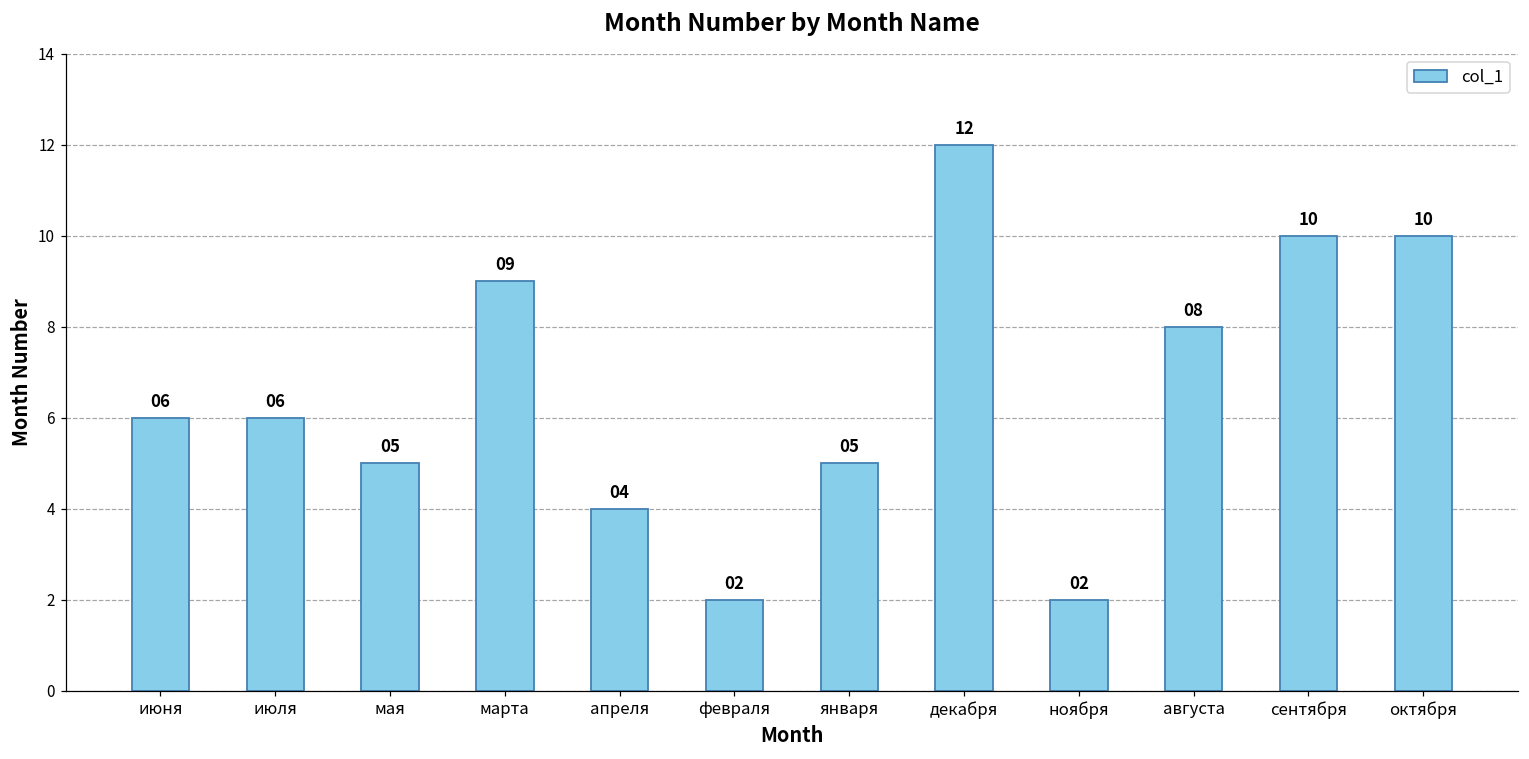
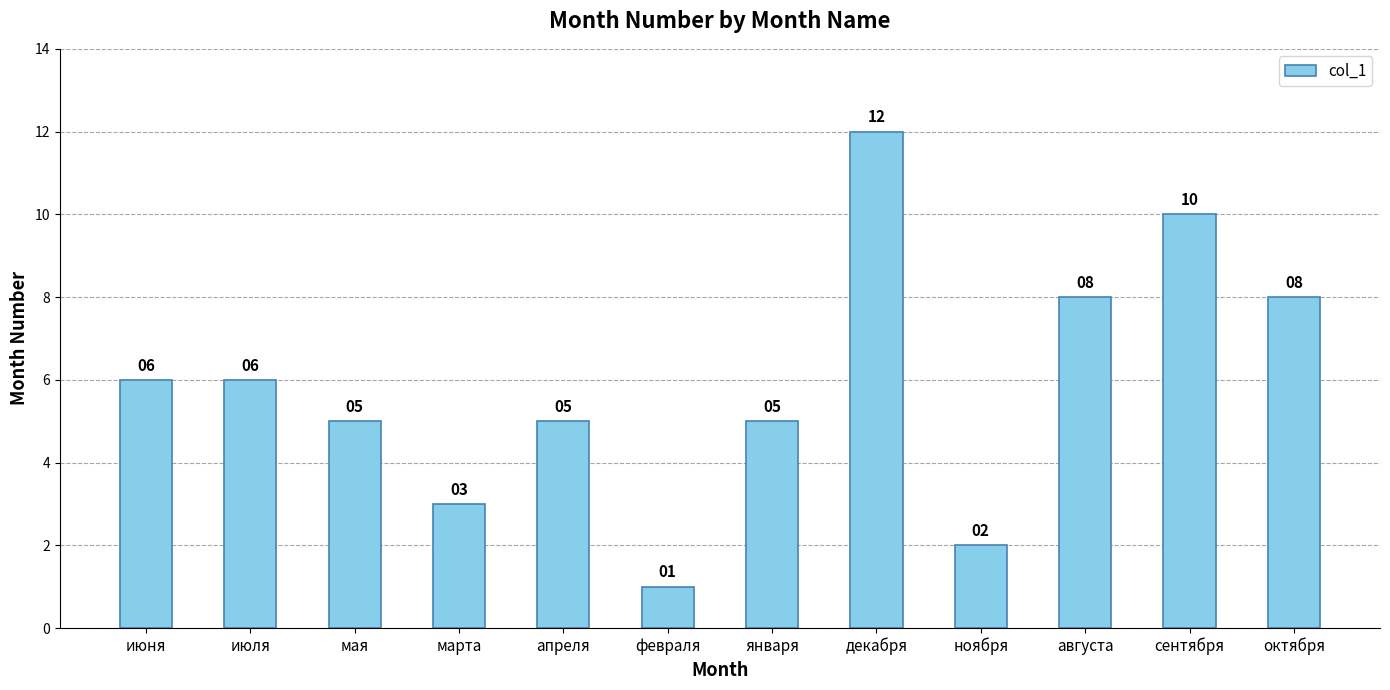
марта: 09 -> 03
апреля: 04 -> 05
февраля: 02 -> 01
октября: 10 -> 08
